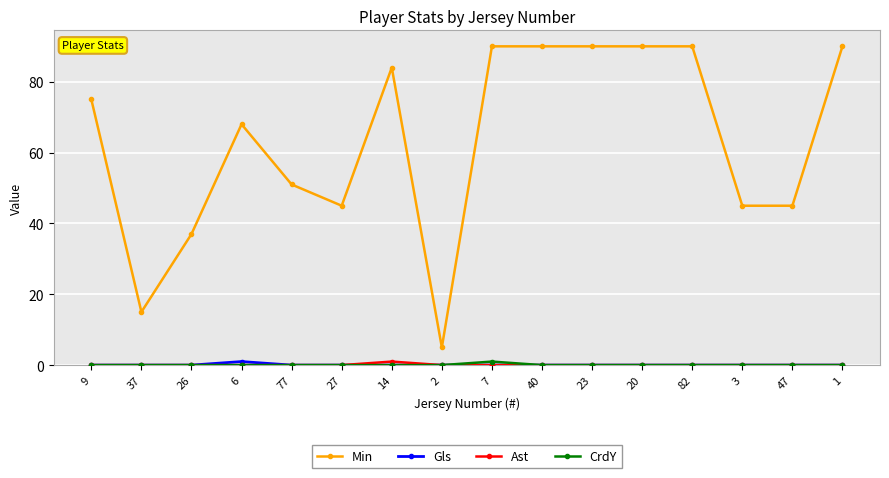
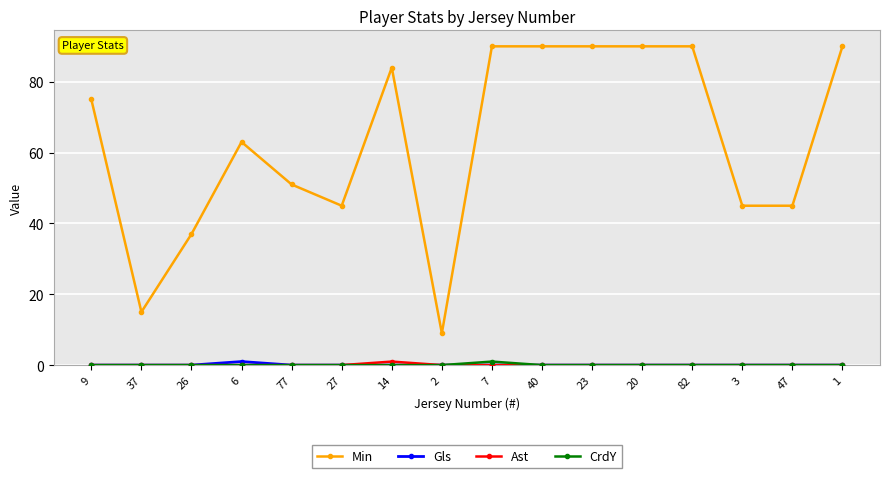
Min, 6: 68 -> 63
Min, 2: 5 -> 9
